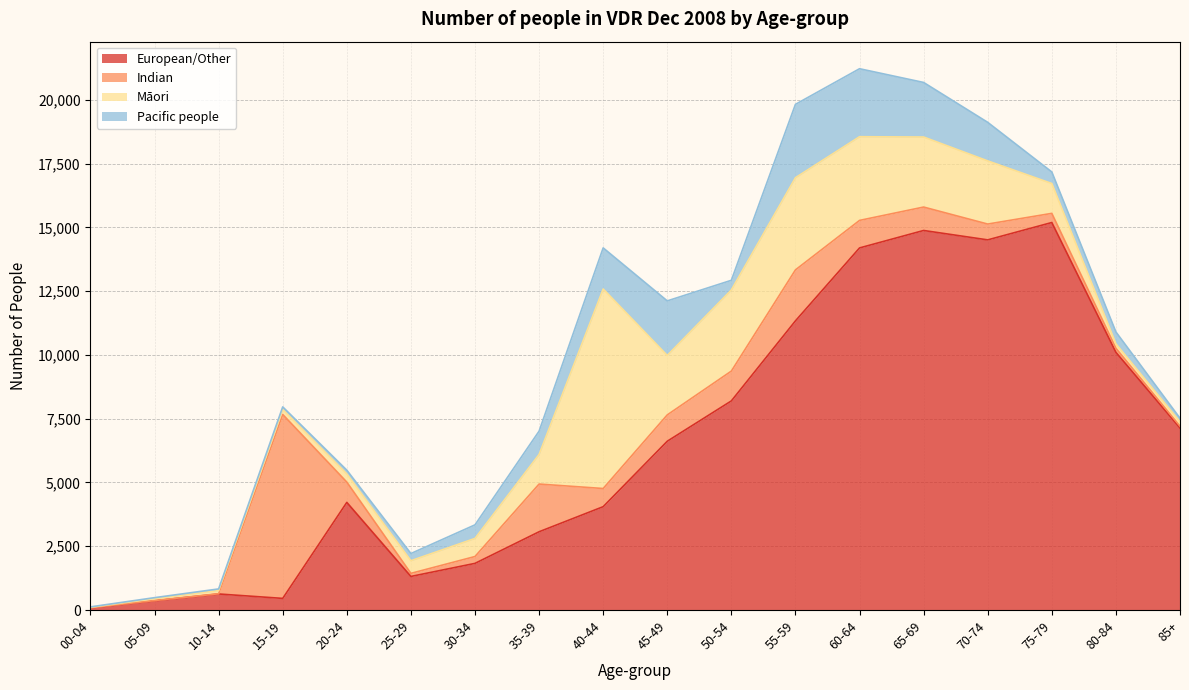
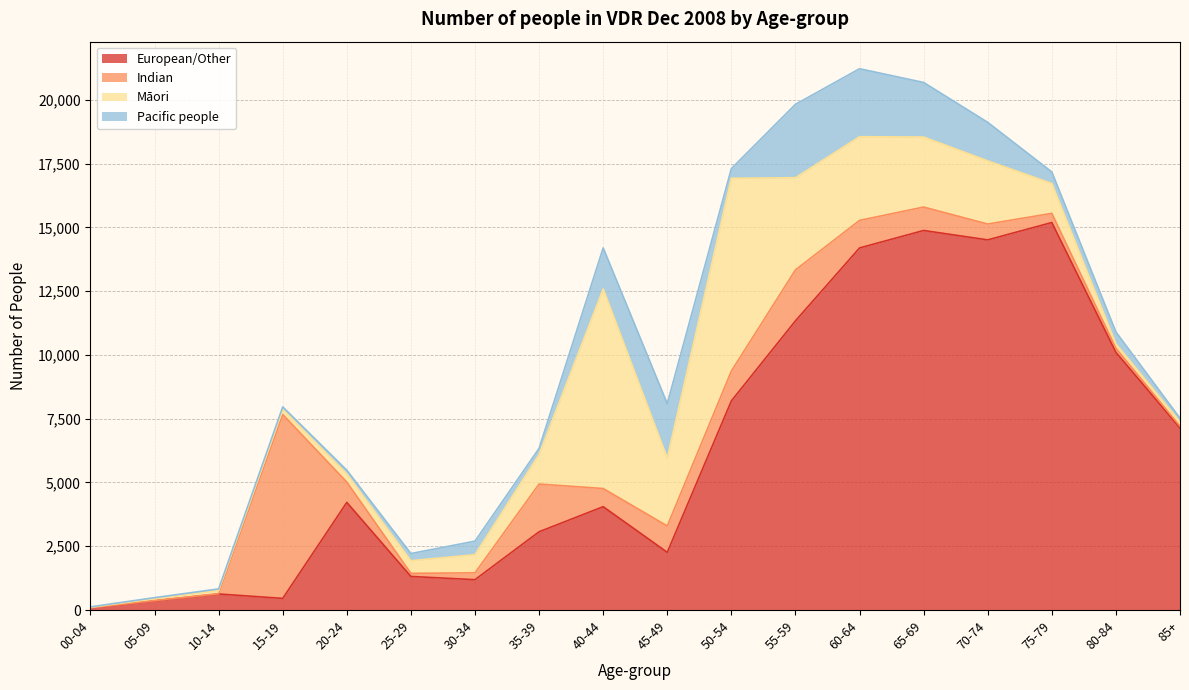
European/Other, 30-34: 1,800 -> 1,200
Pacific people, 35-39: 900 -> 200
European/Other, 45-49: 6,600 -> 2,300
Māori, 45-49: 2,300 -> 2,700
Māori, 50-54: 3,200 -> 7,600
